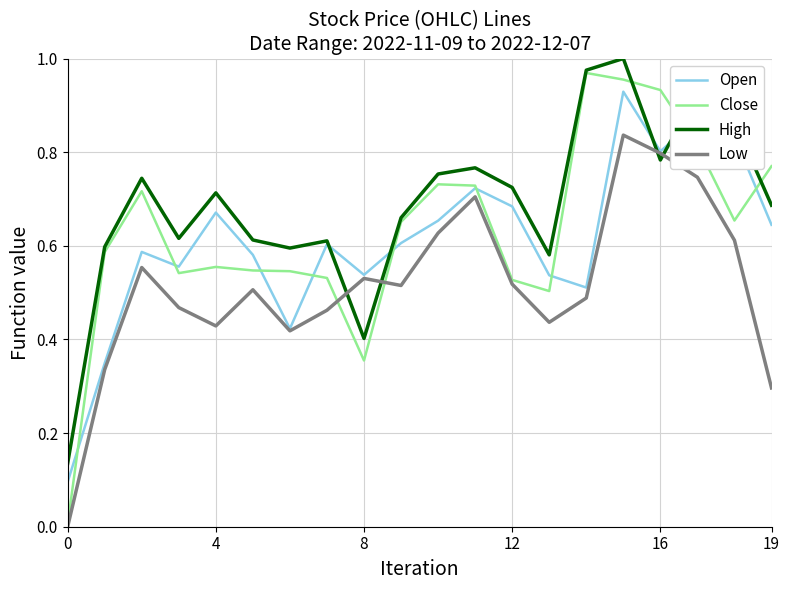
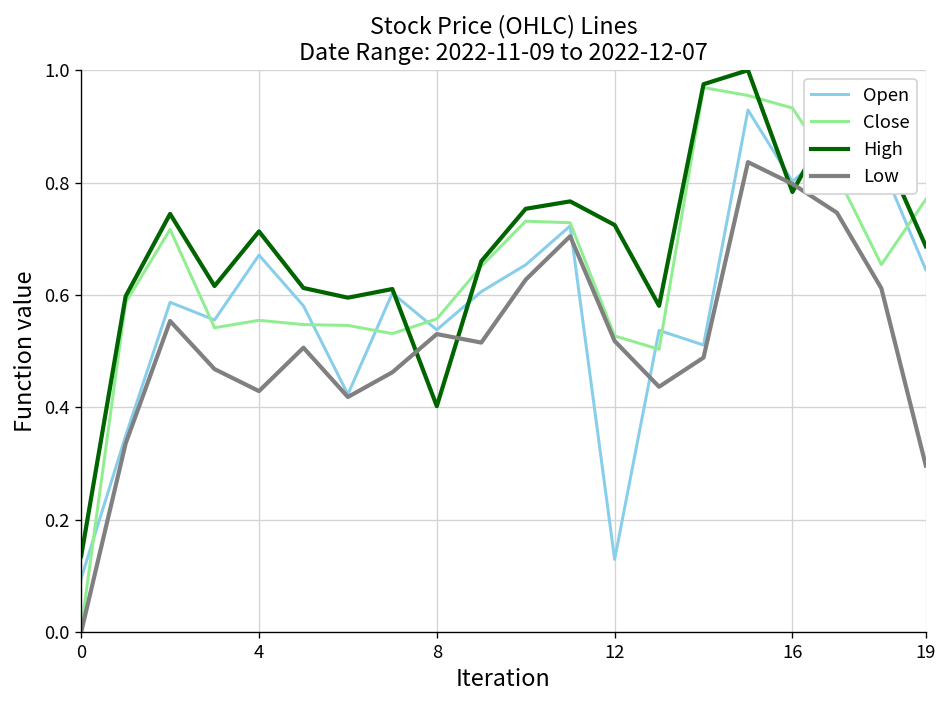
Close, 8: 0.36 -> 0.56
Open, 12: 0.68 -> 0.13
